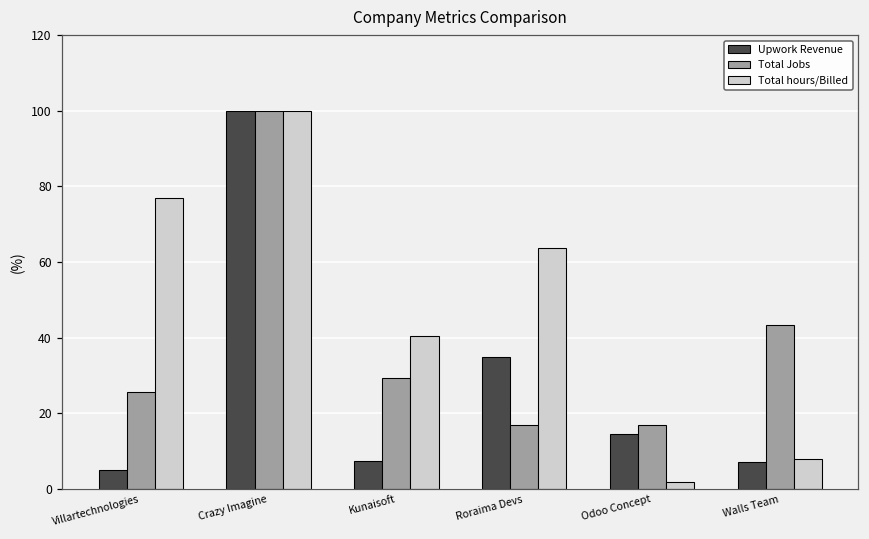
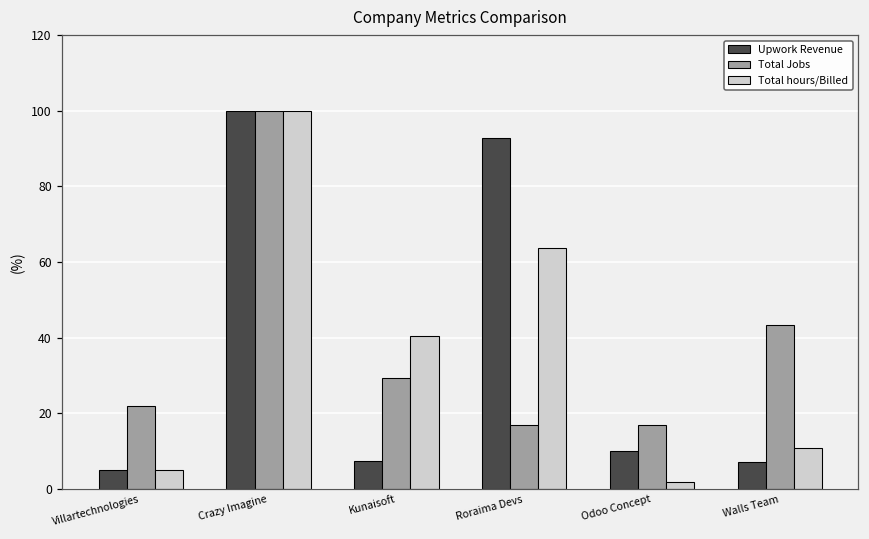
Total Jobs, Villartechnologies: 26 -> 22
Total hours/Billed, Villartechnologies: 77 -> 5
Upwork Revenue, Roraima Devs: 35 -> 93
Upwork Revenue, Odoo Concept: 14 -> 10
Total hours/Billed, Walls Team: 8 -> 11
